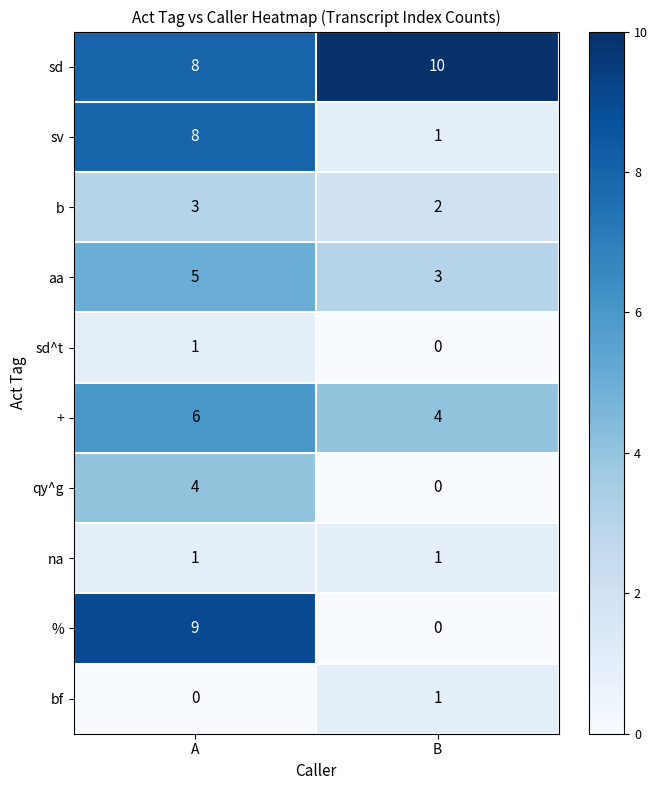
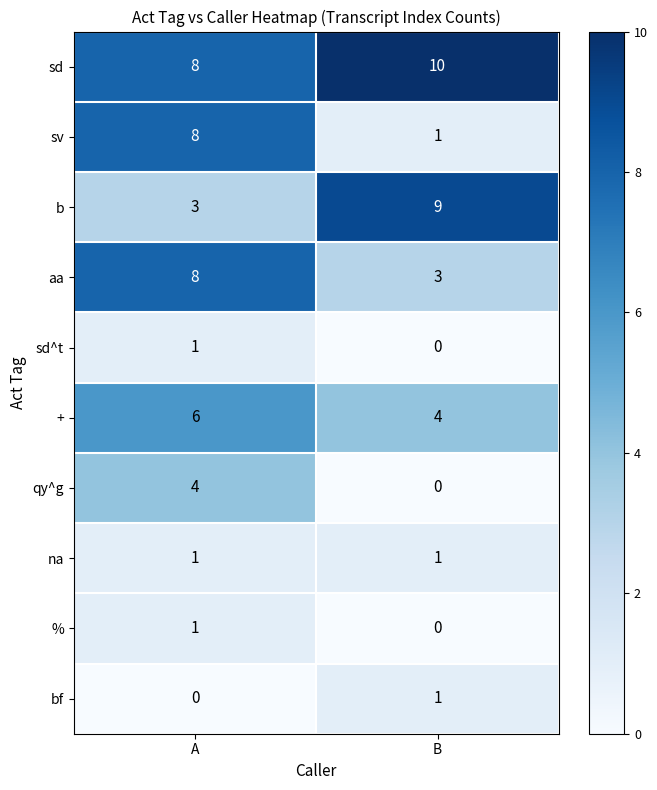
b, B: 2 -> 9
aa, A: 5 -> 8
%, A: 9 -> 1
